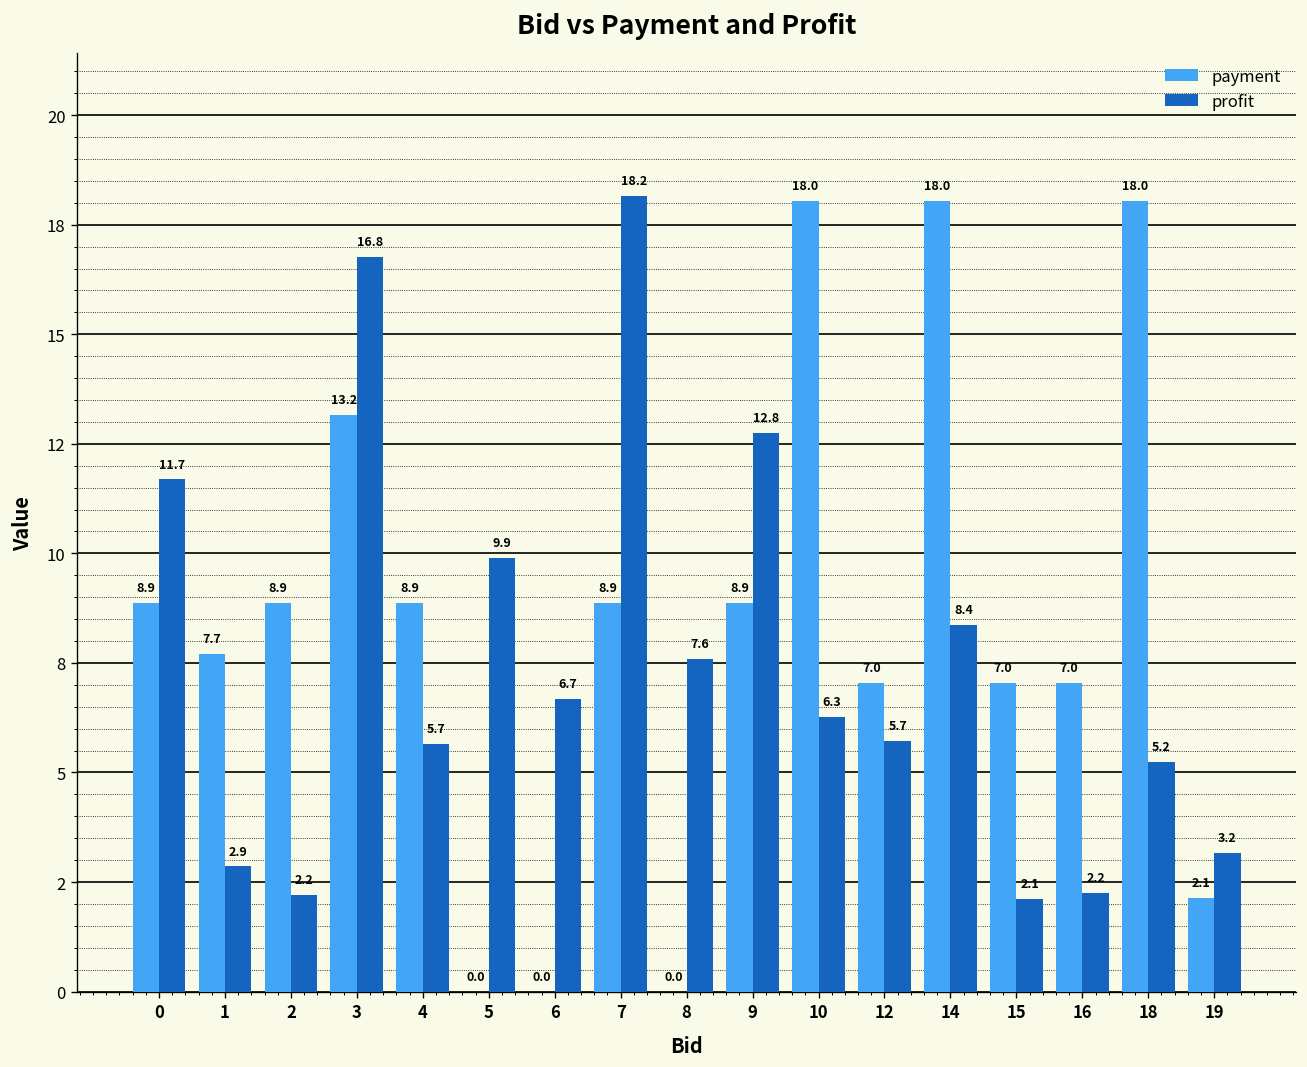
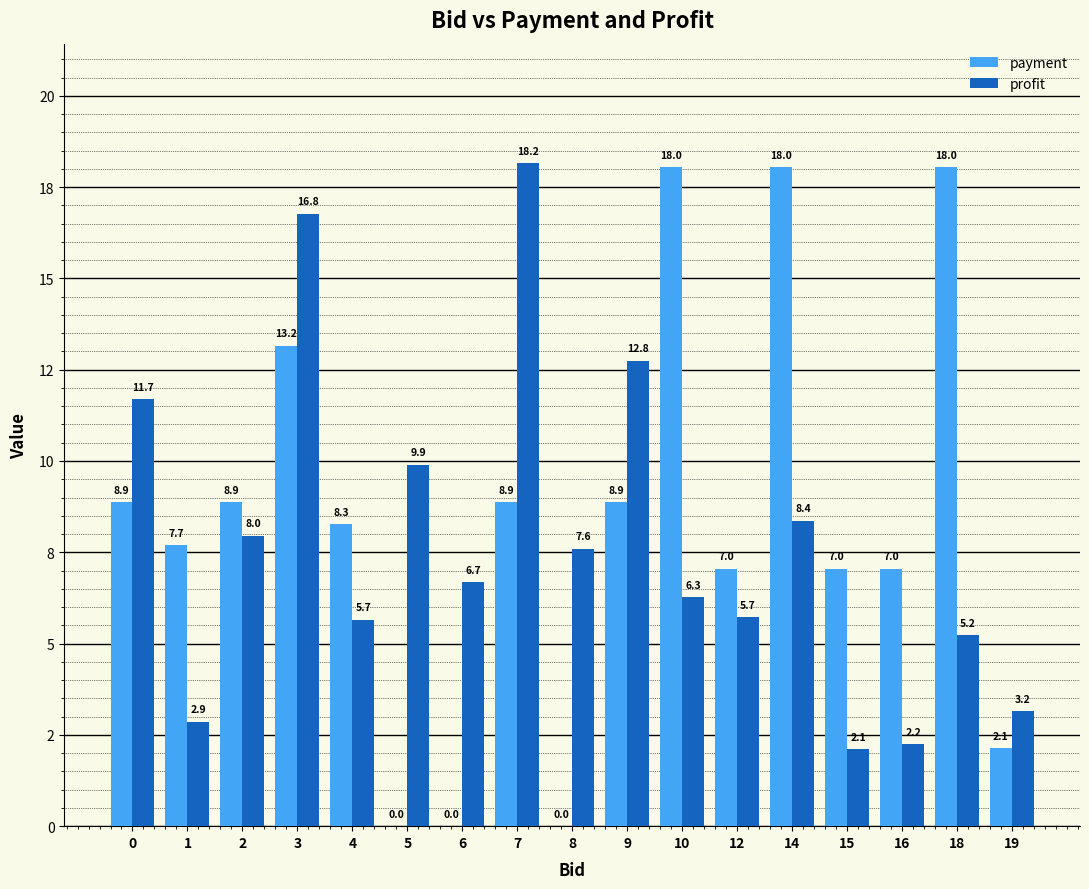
profit, 2: 2.2 -> 8.0
payment, 4: 8.9 -> 8.3
